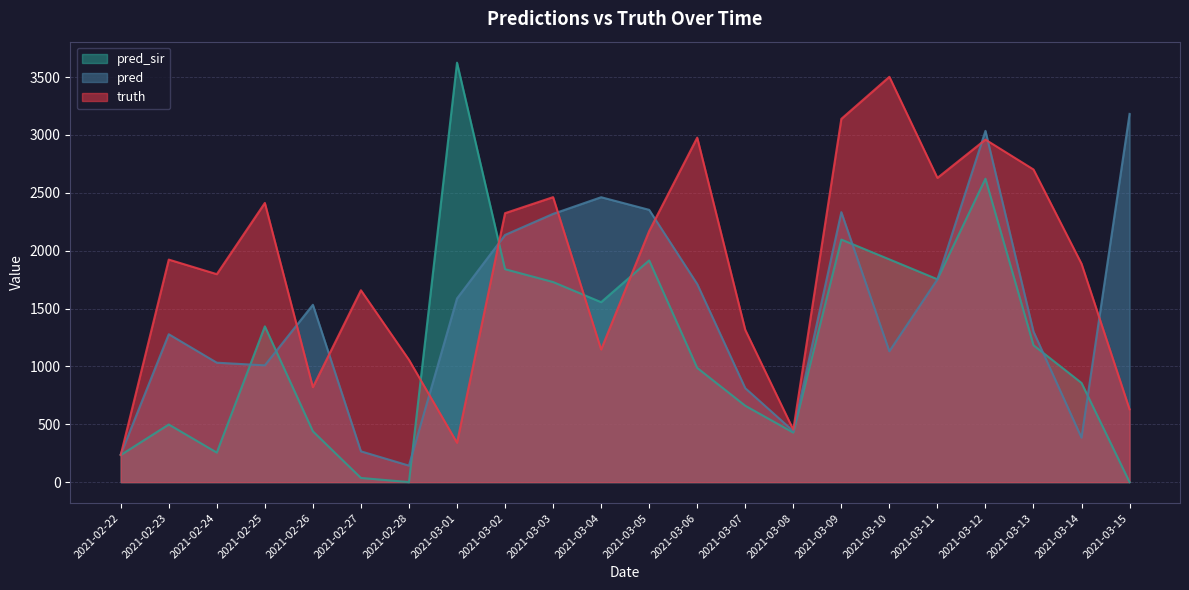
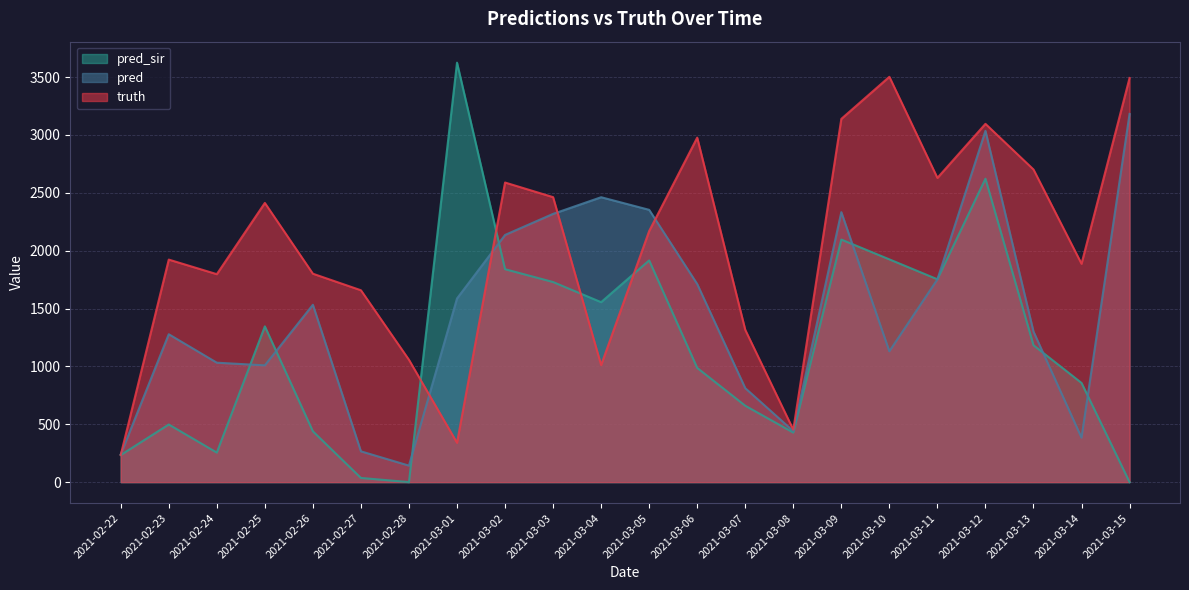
truth, 2021-02-26: 820 -> 1800
truth, 2021-03-02: 2320 -> 2590
truth, 2021-03-04: 1150 -> 1010
truth, 2021-03-12: 2960 -> 3100
truth, 2021-03-15: 630 -> 3490
